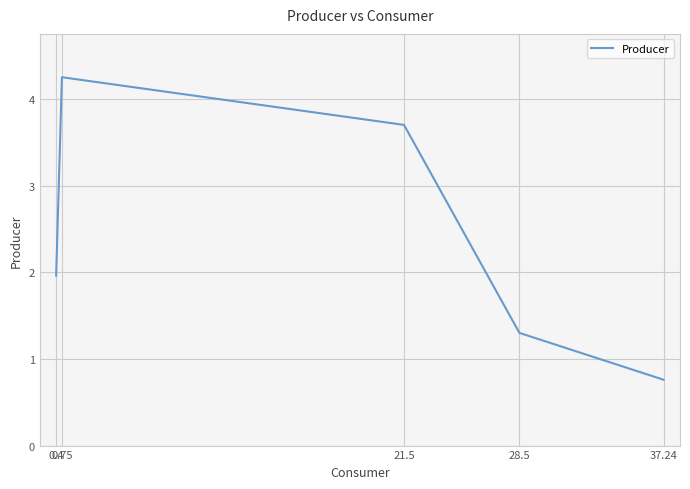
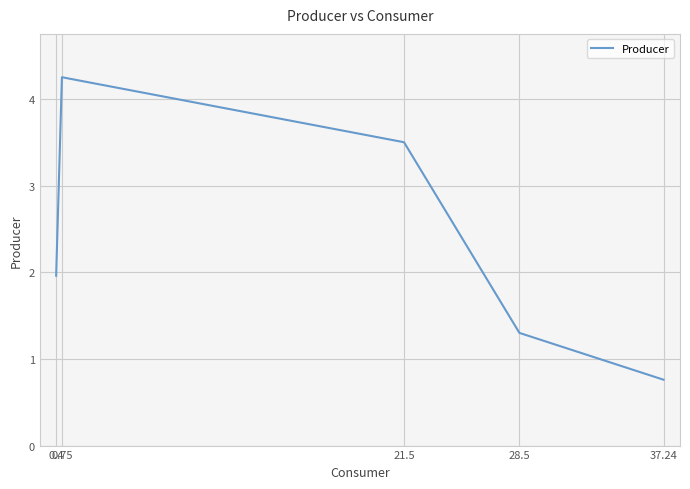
21.5: 3.7 -> 3.5
